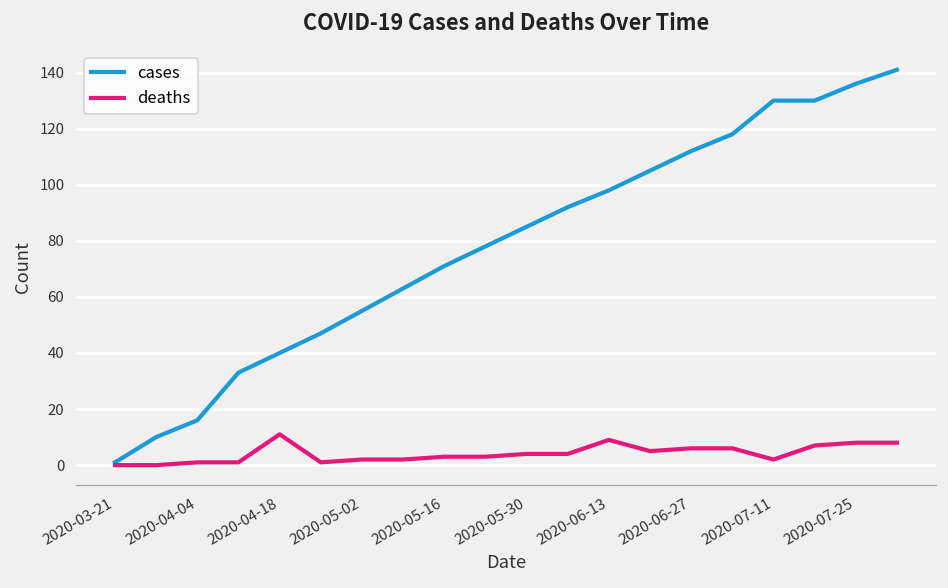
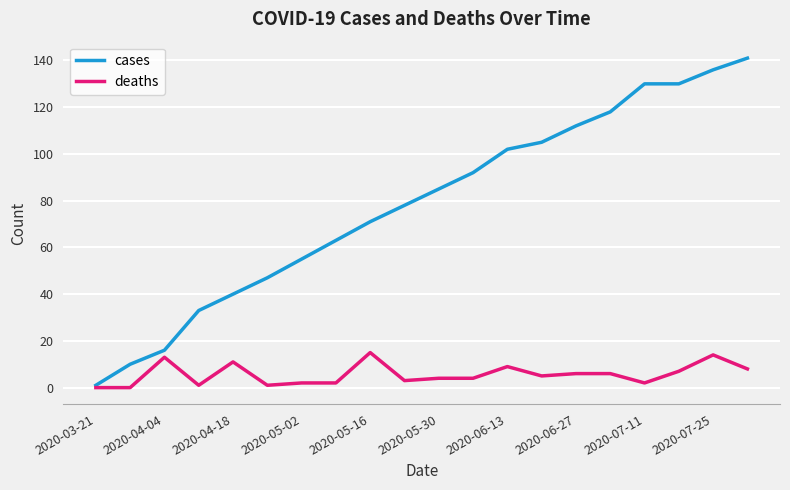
deaths, 2020-04-04: 1 -> 13
deaths, 2020-05-16: 3 -> 15
cases, 2020-06-13: 98 -> 102
deaths, 2020-07-25: 8 -> 14
